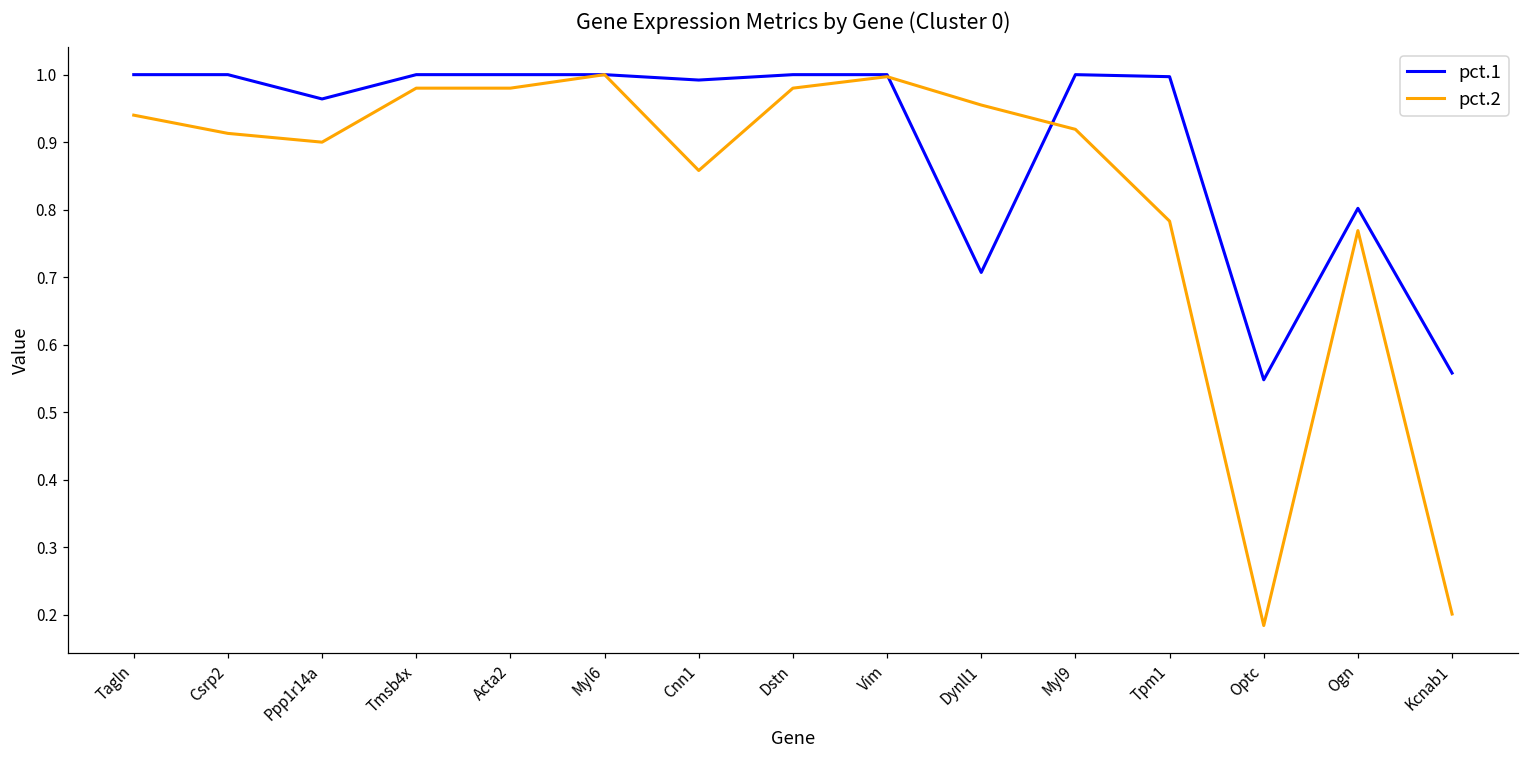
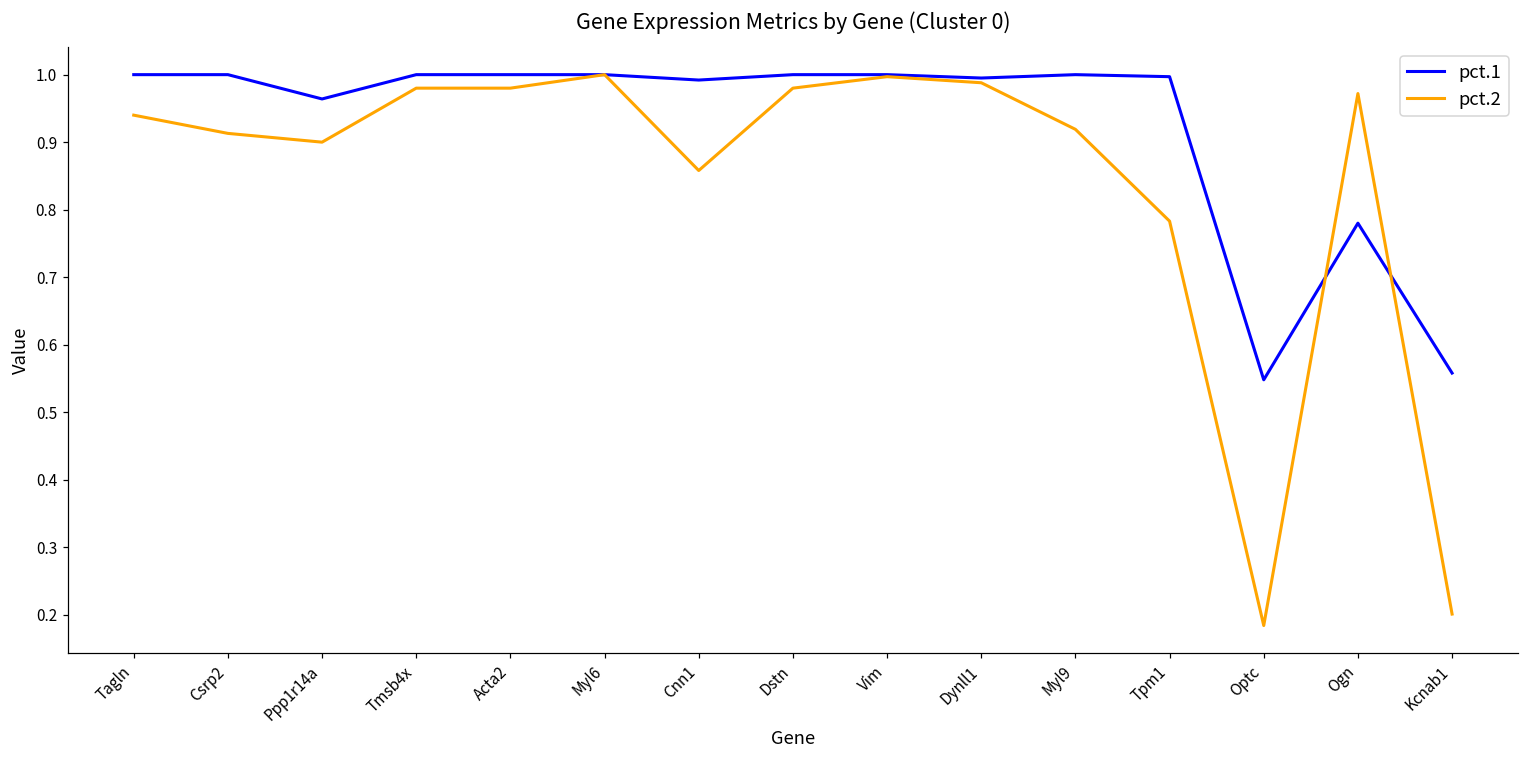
pct.1, Dynll1: 0.71 -> 1.00
pct.2, Dynll1: 0.96 -> 0.99
pct.1, Ogn: 0.80 -> 0.78
pct.2, Ogn: 0.77 -> 0.97
